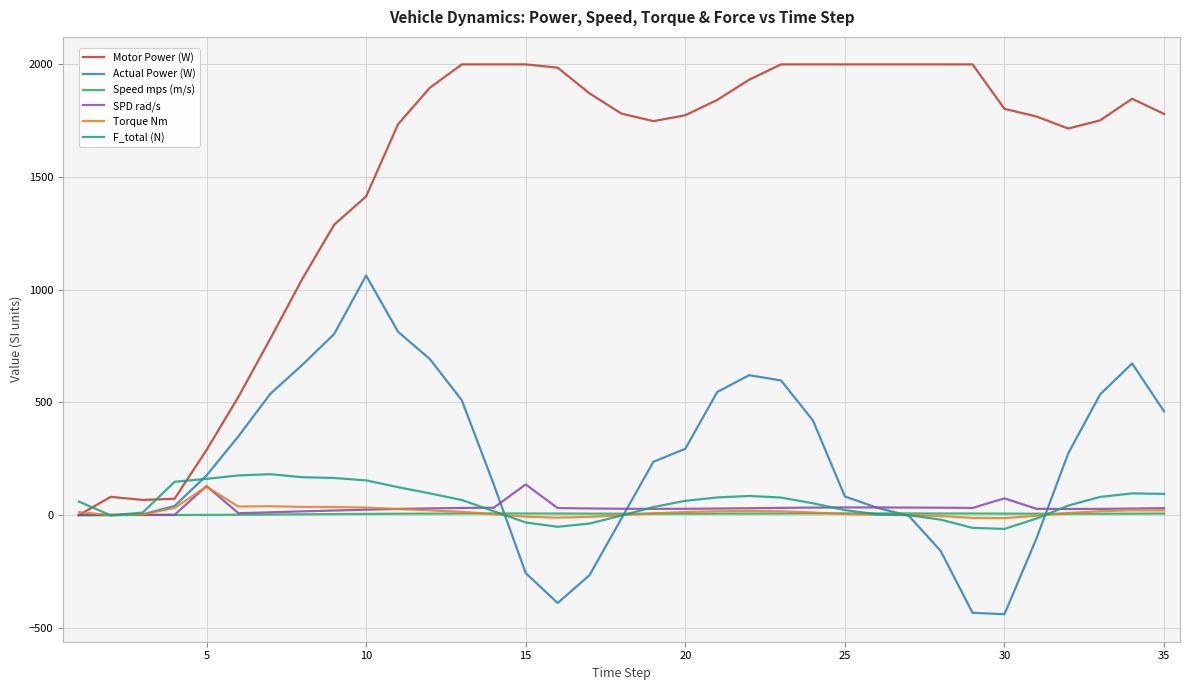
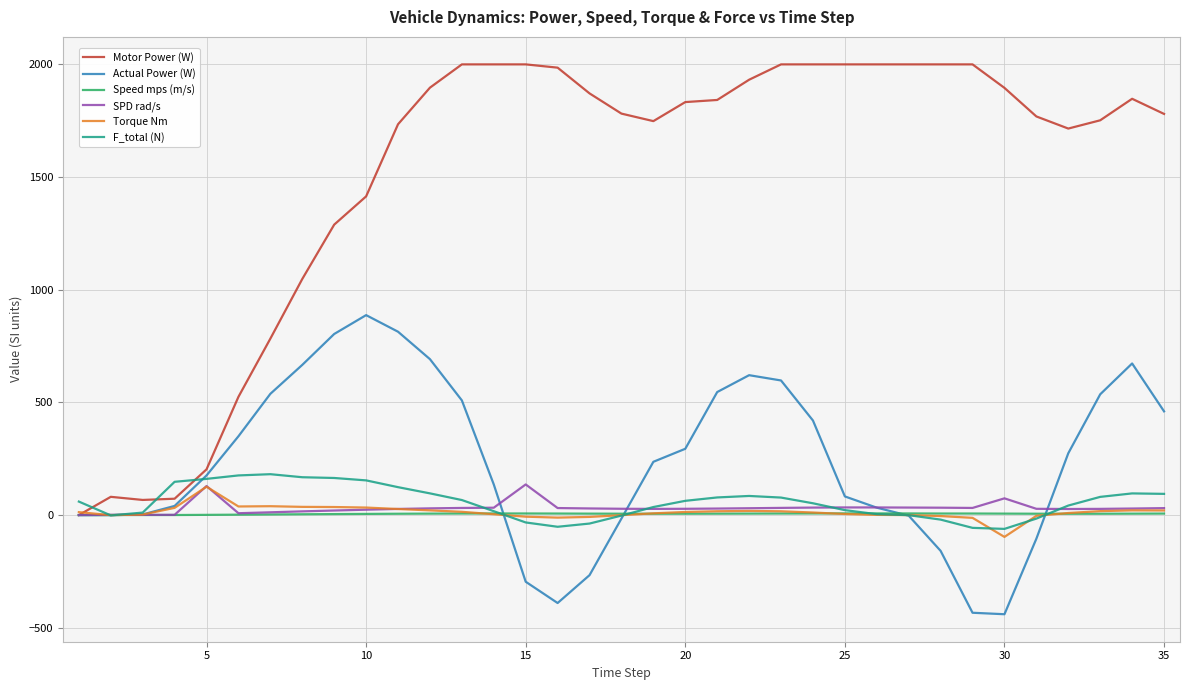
Motor Power (W), 5: 290 -> 200
Actual Power (W), 10: 1060 -> 890
Actual Power (W), 15: -260 -> -300
Motor Power (W), 20: 1770 -> 1830
Motor Power (W), 30: 1800 -> 1900
Torque Nm, 30: -10 -> -100
